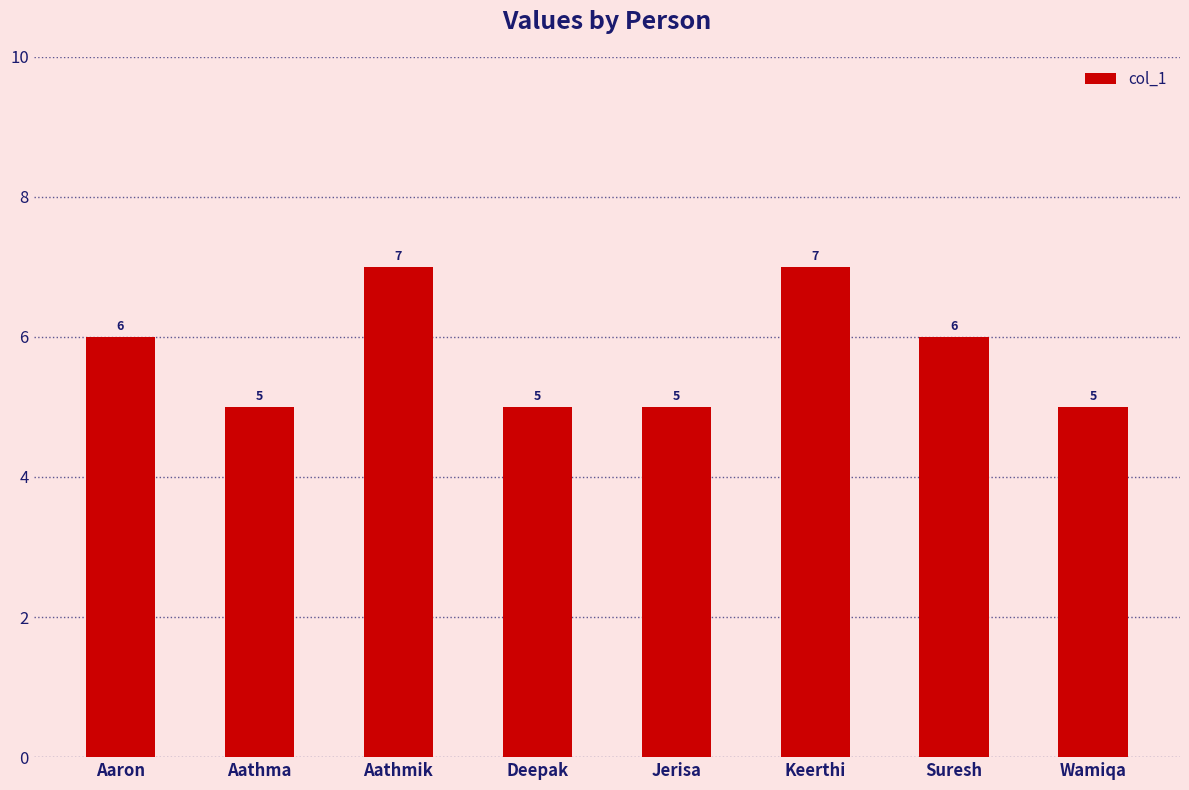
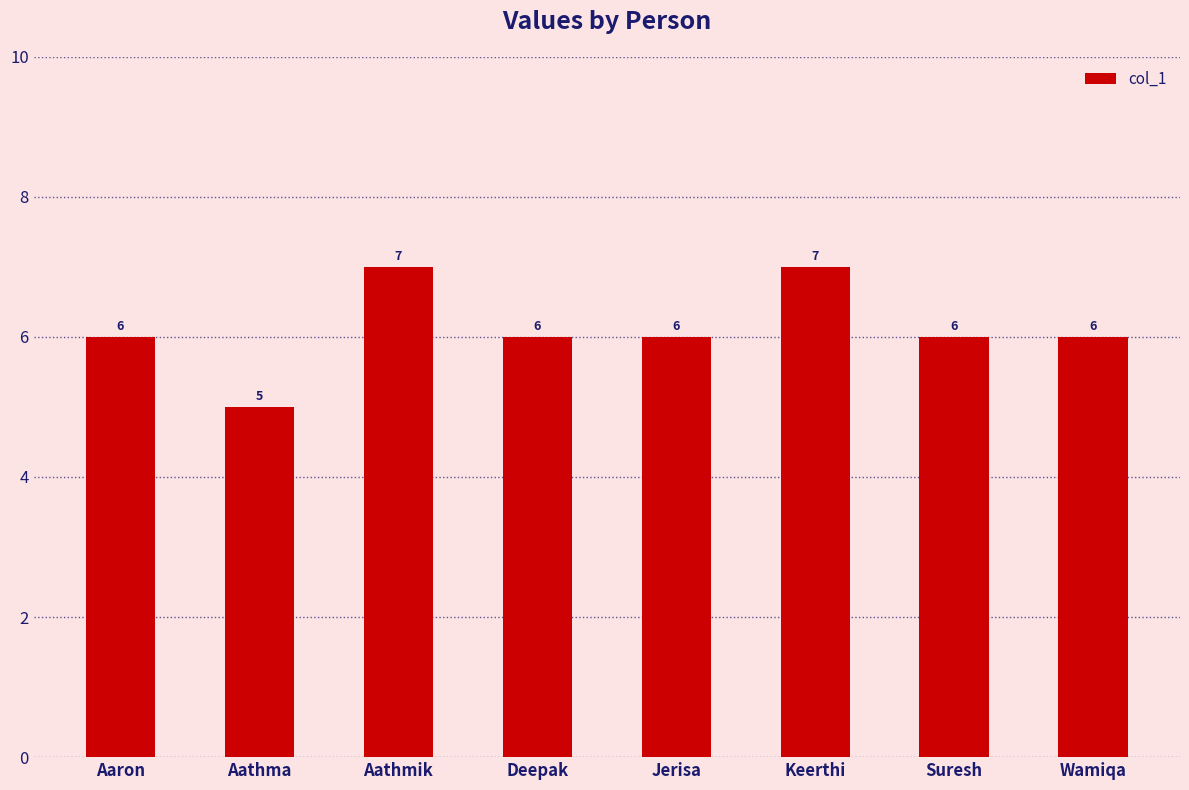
Deepak: 5 -> 6
Jerisa: 5 -> 6
Wamiqa: 5 -> 6
